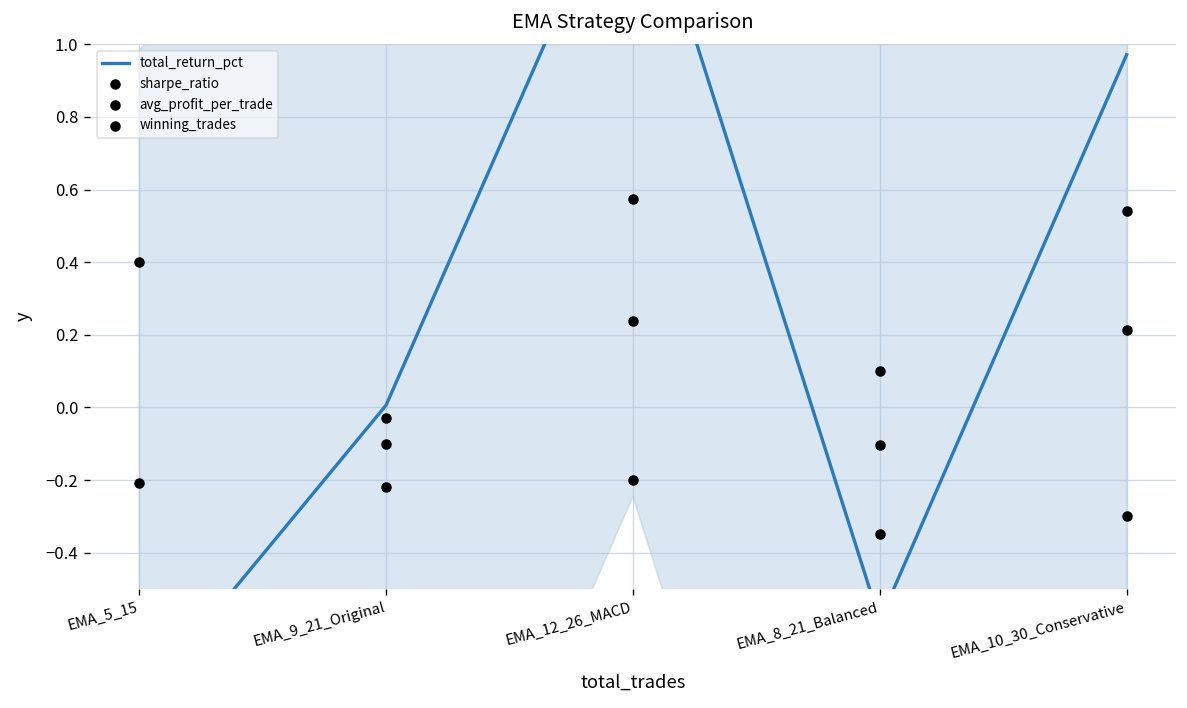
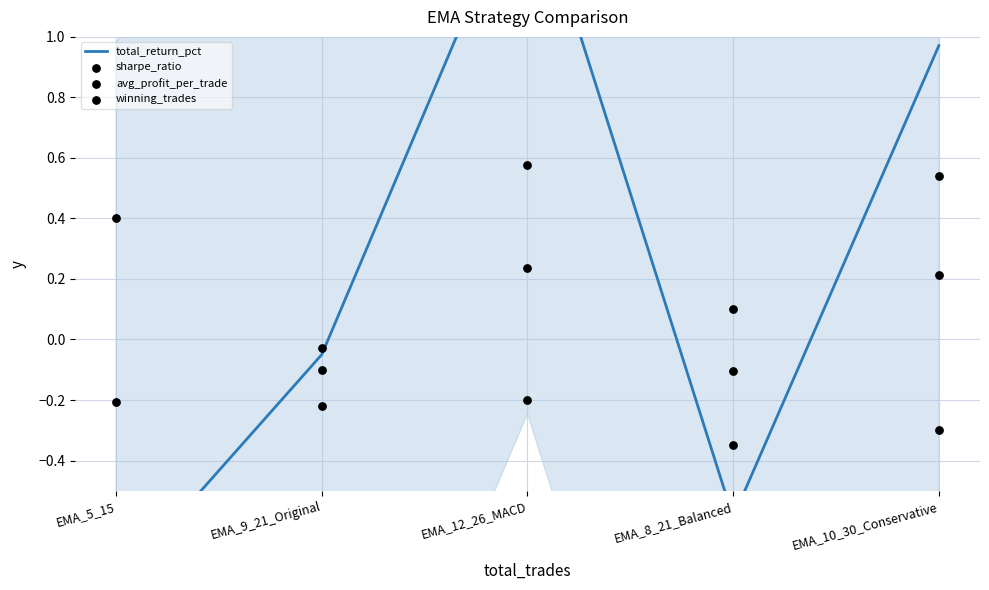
total_return_pct, EMA_9_21_Original: 0.01 -> -0.05
